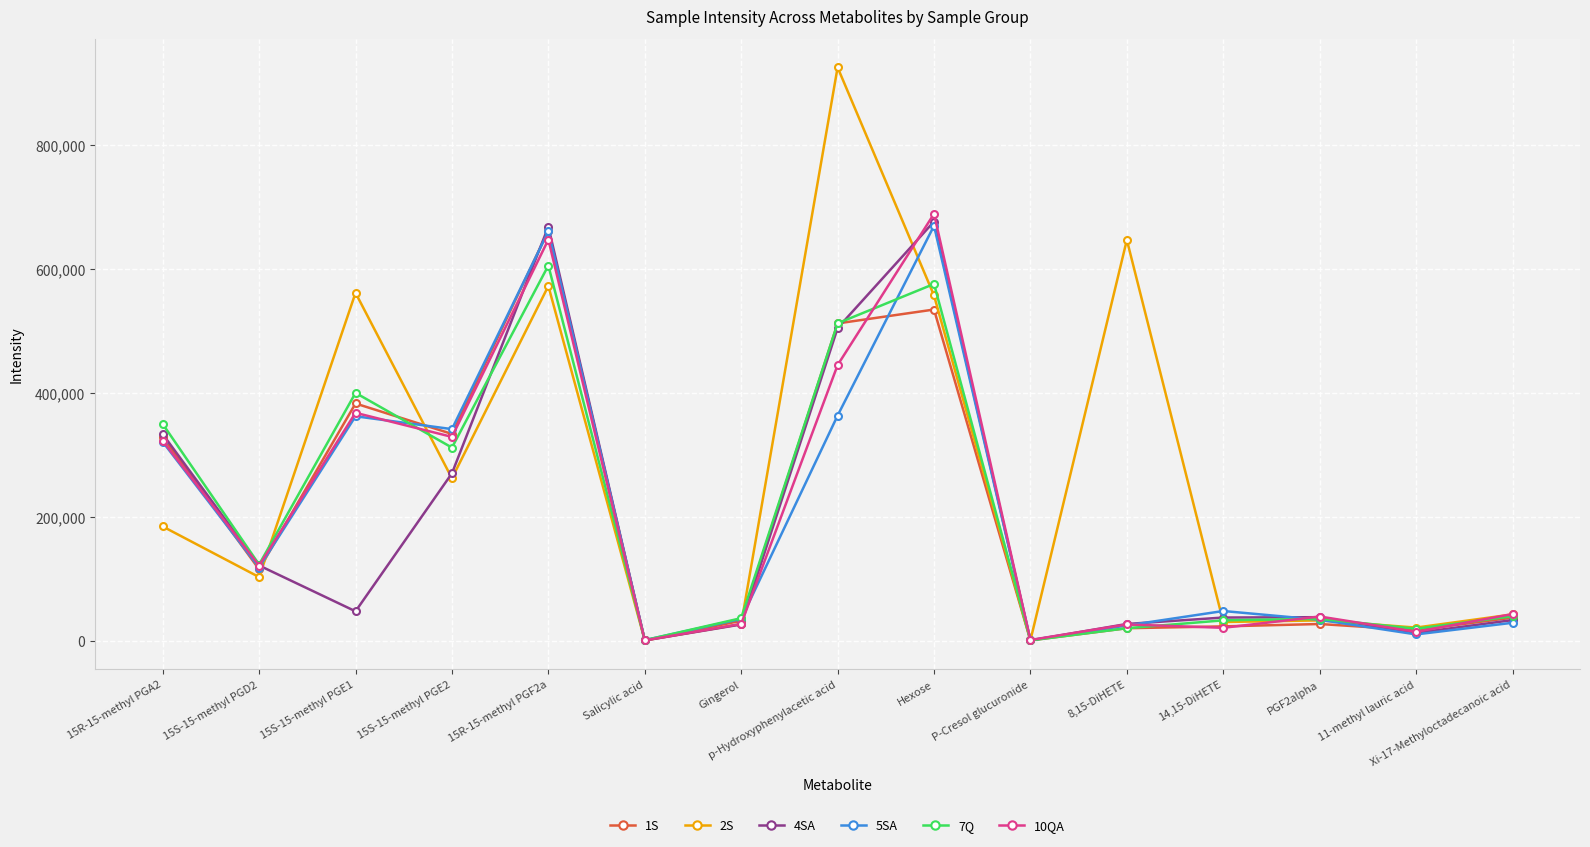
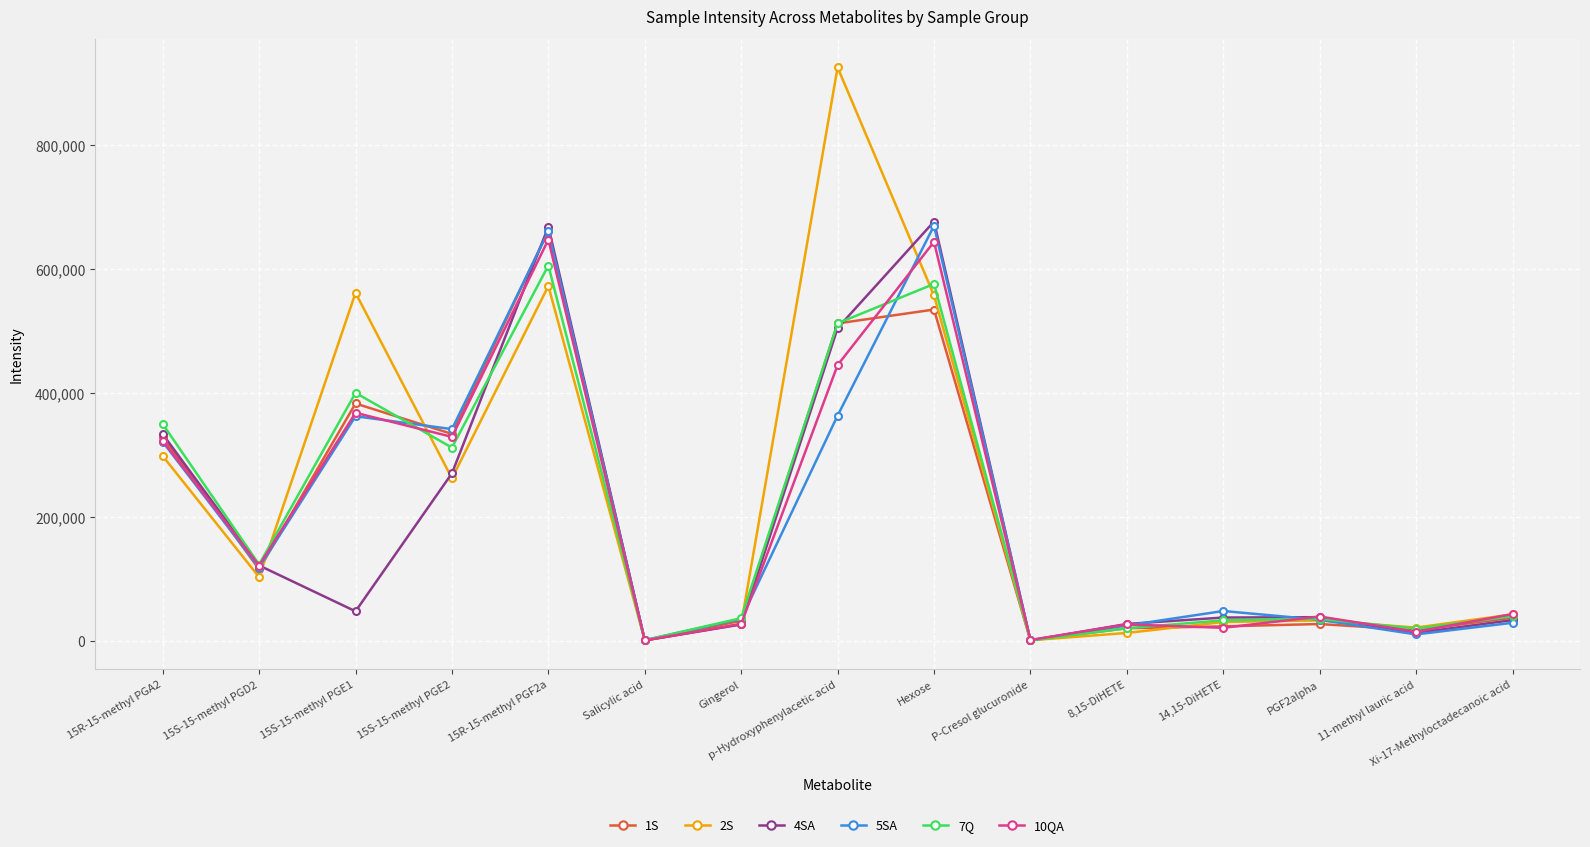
2S, 15R-15-methyl PGA2: 180,000 -> 300,000
10QA, Hexose: 690,000 -> 640,000
2S, 8,15-DiHETE: 650,000 -> 10,000
